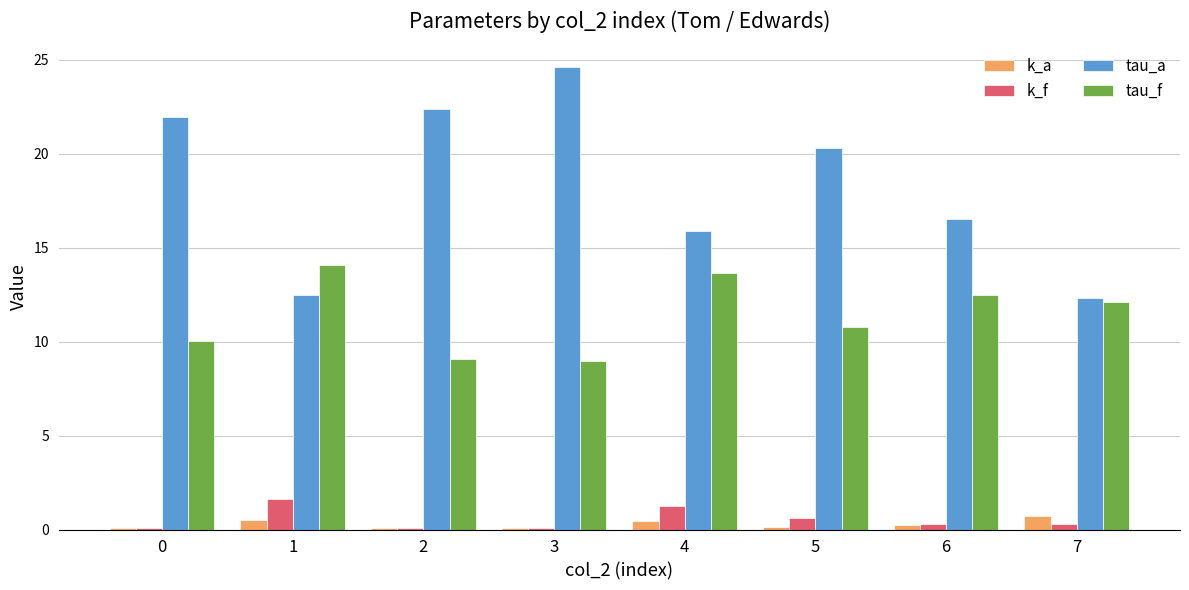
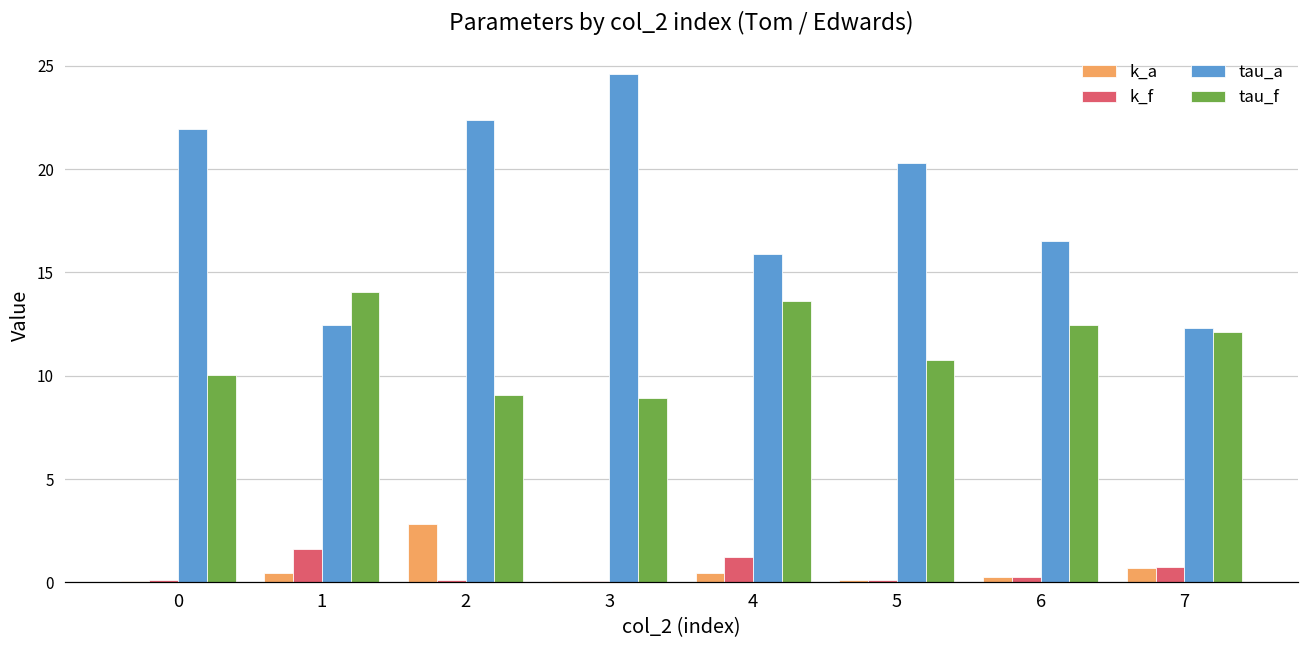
k_a, 2: 0.1 -> 2.8
k_f, 5: 0.6 -> 0.1
k_f, 7: 0.3 -> 0.7
